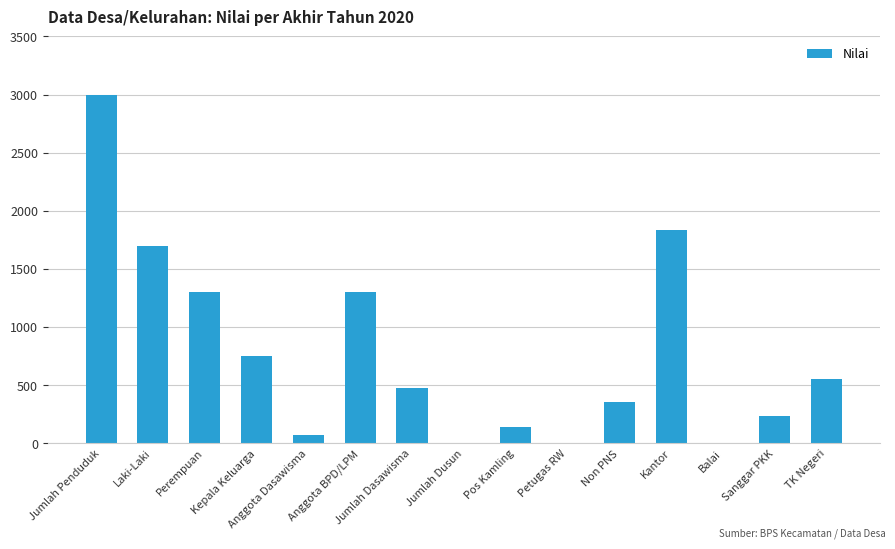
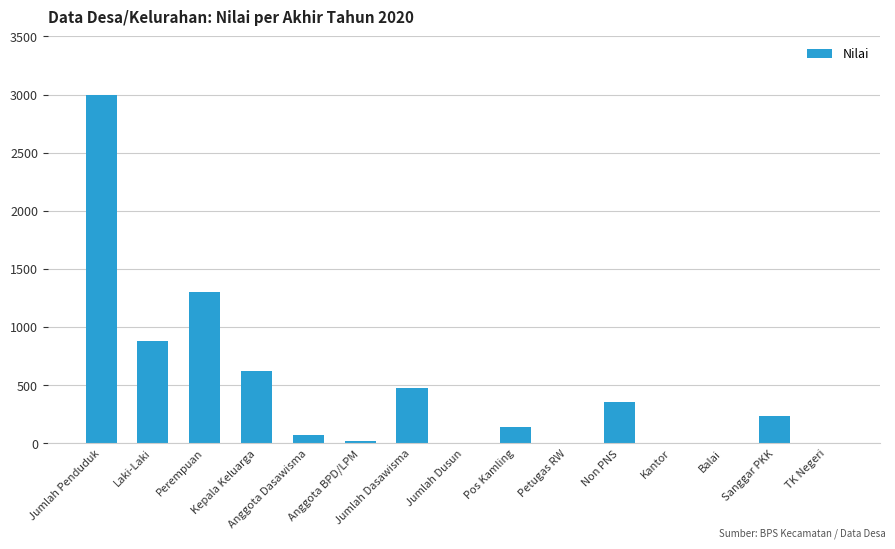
Laki-Laki: 1700 -> 880
Kepala Keluarga: 750 -> 620
Anggota BPD/LPM: 1300 -> 20
Kantor: 1840 -> 0
TK Negeri: 550 -> 0
